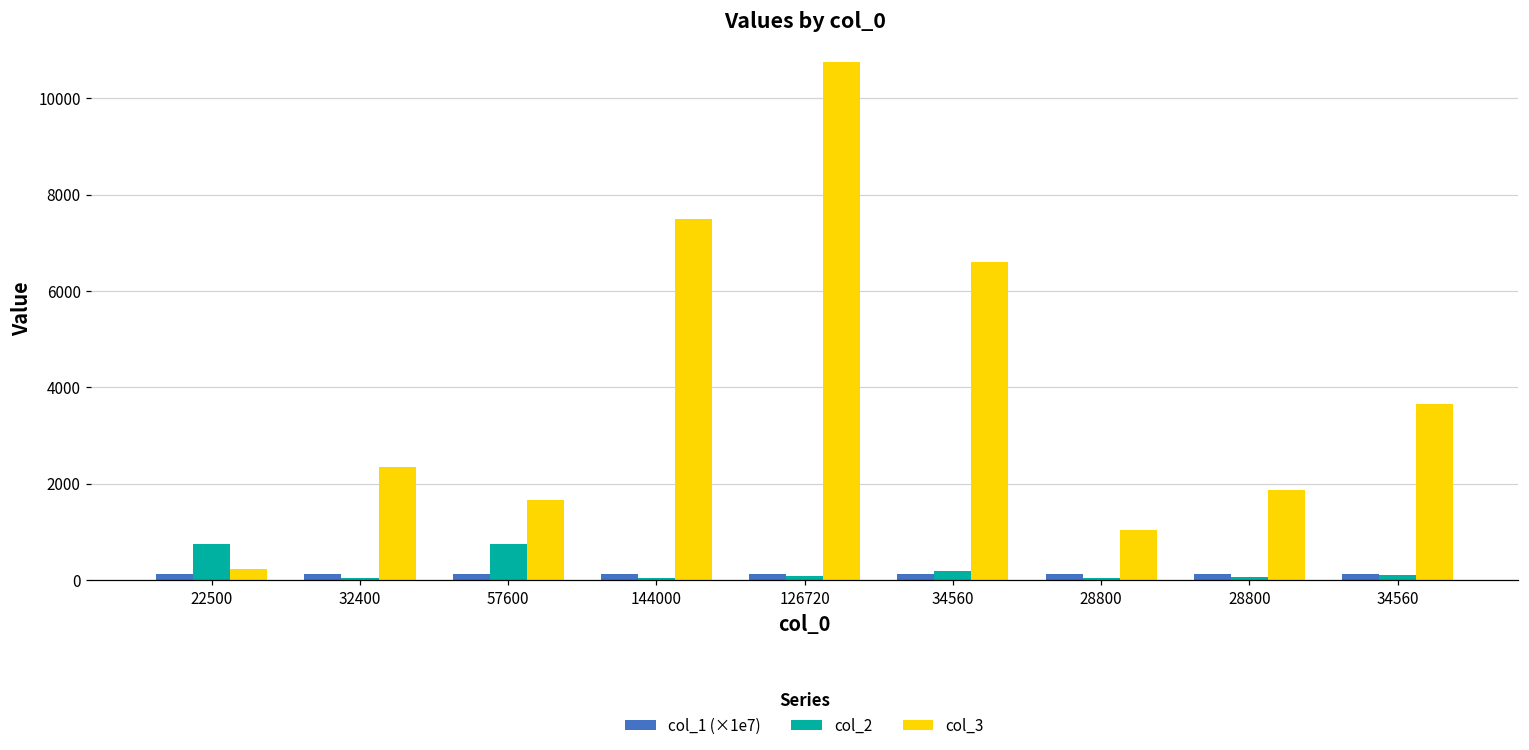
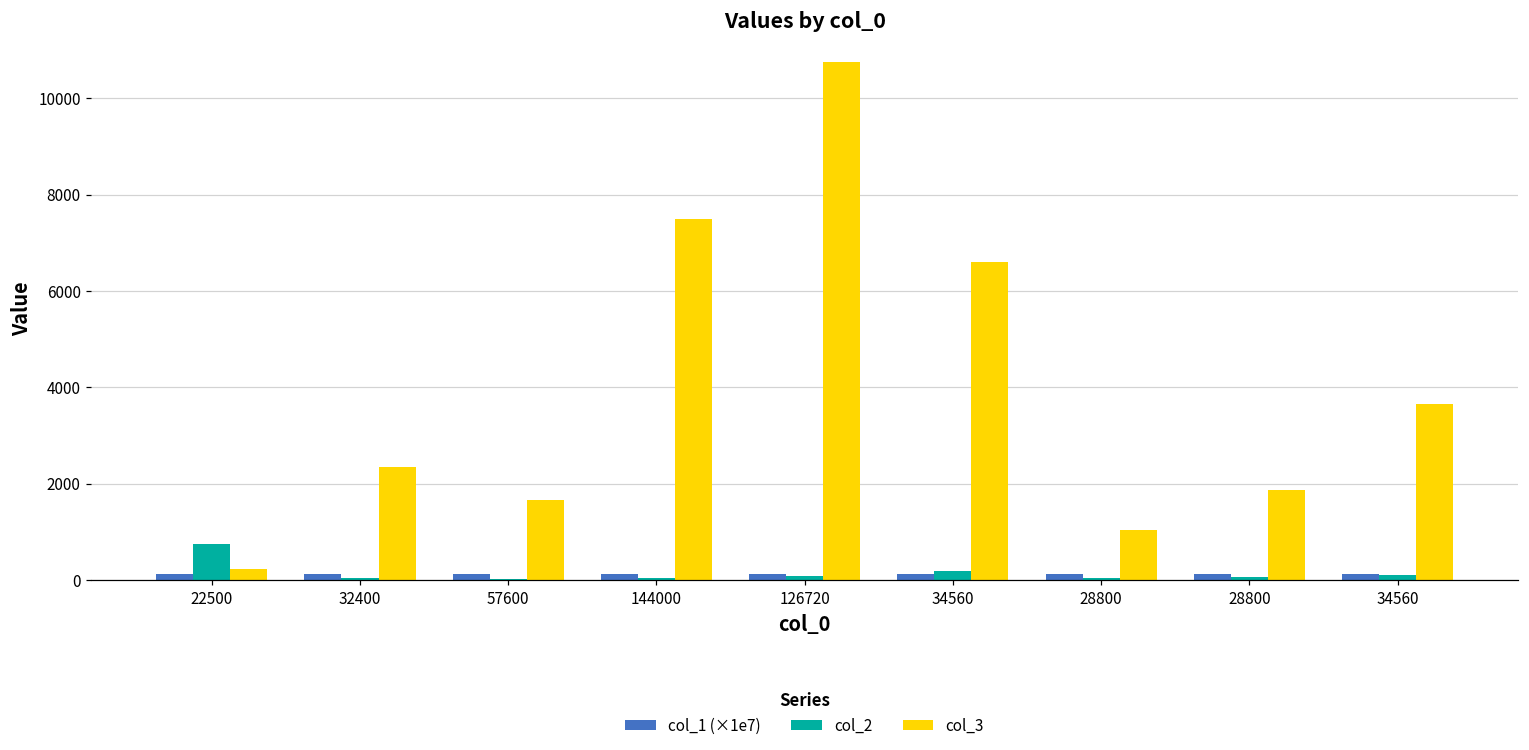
col_2, 57600: 700 -> 0
